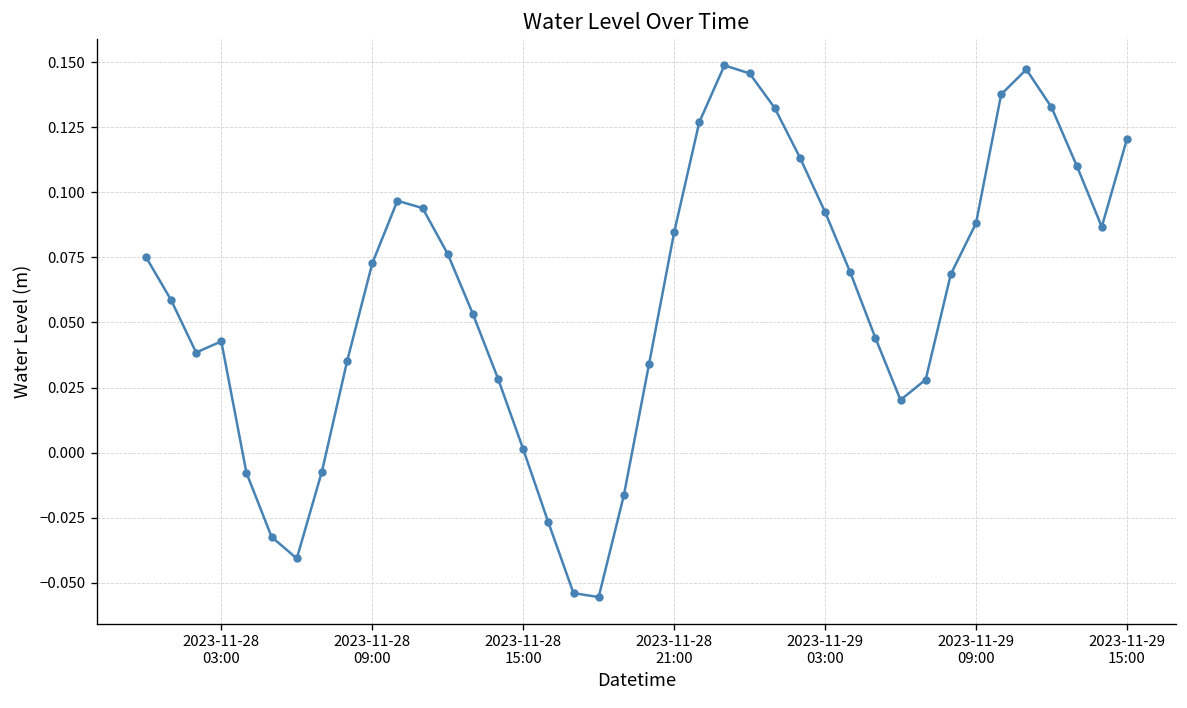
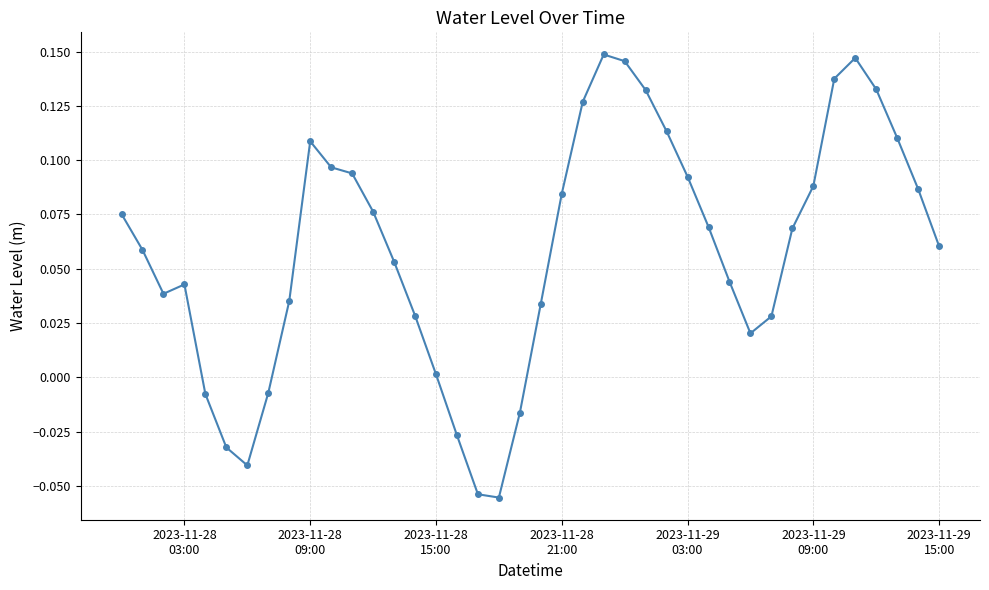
2023-11-28 09:00: 0.073 -> 0.109
2023-11-29 15:00: 0.120 -> 0.060
